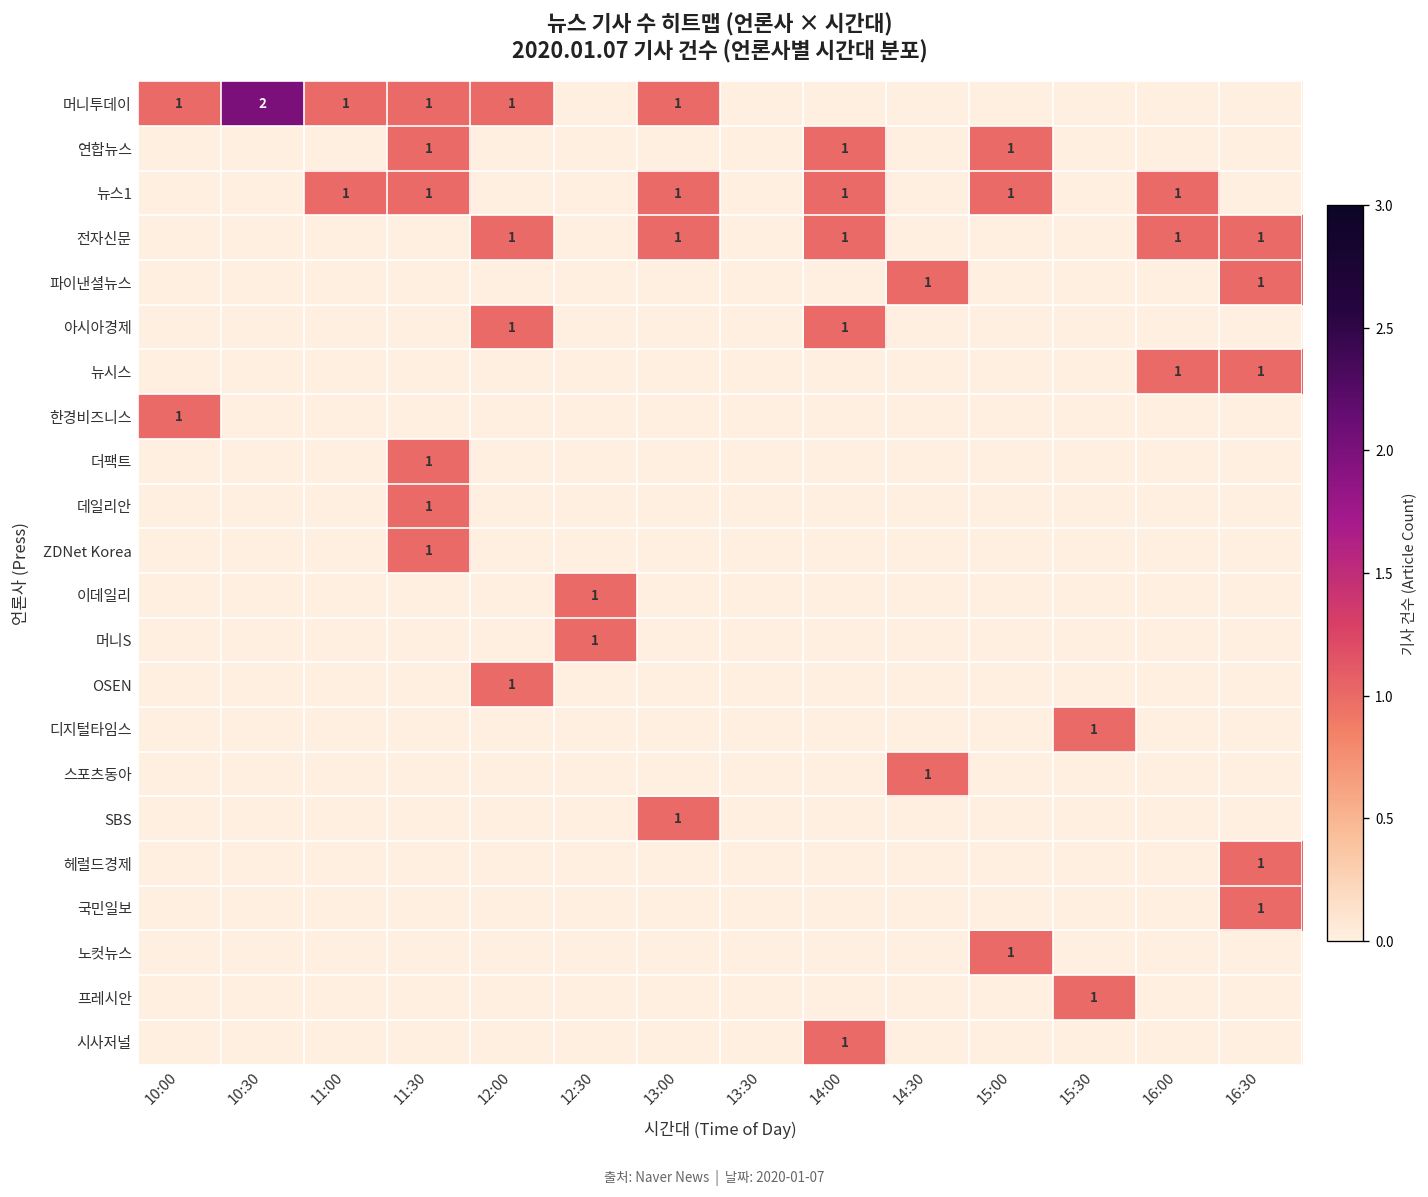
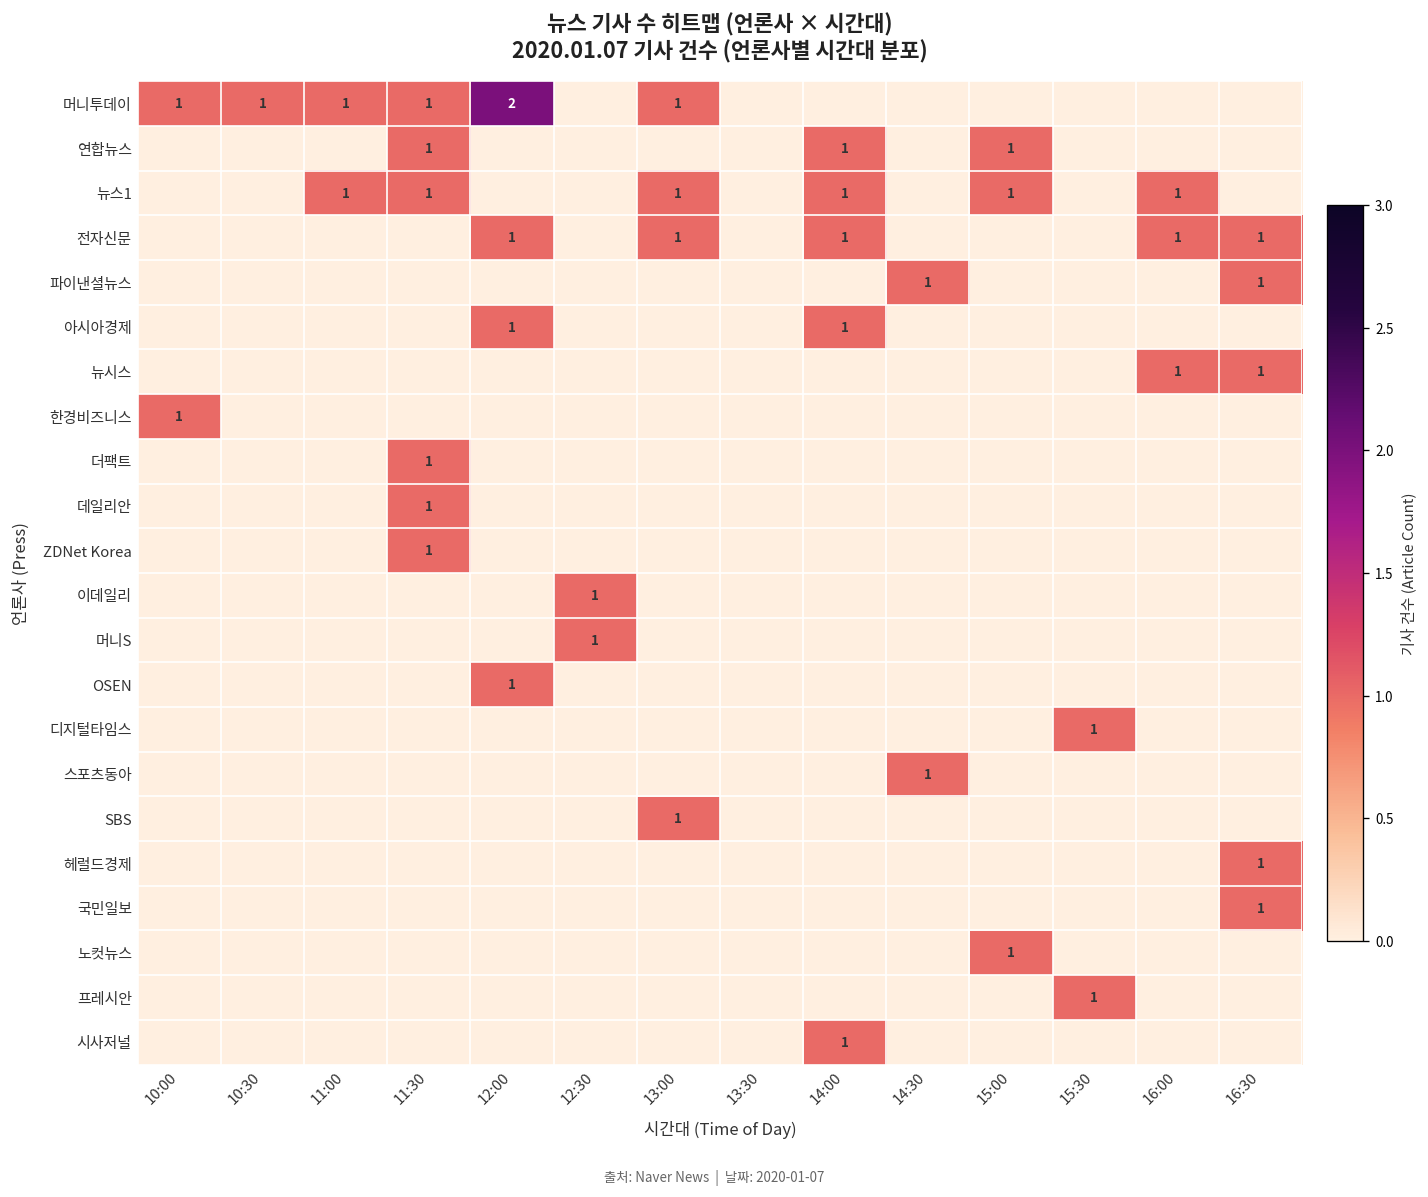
머니투데이, 10:30: 2 -> 1
머니투데이, 12:00: 1 -> 2
